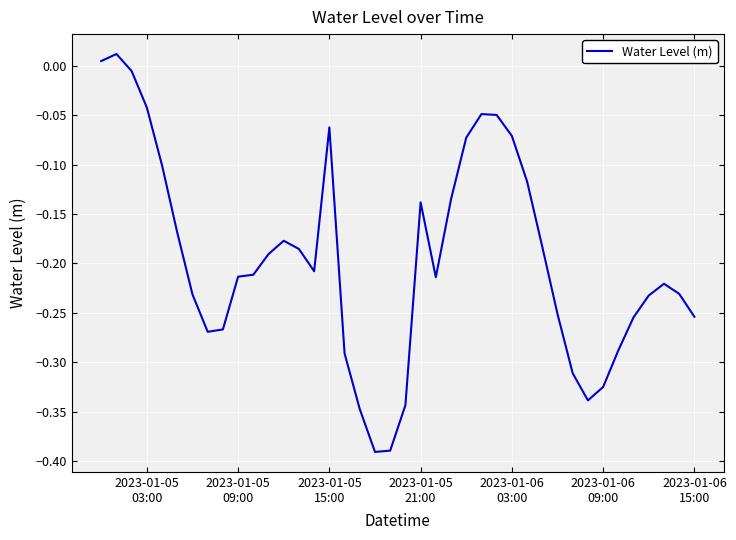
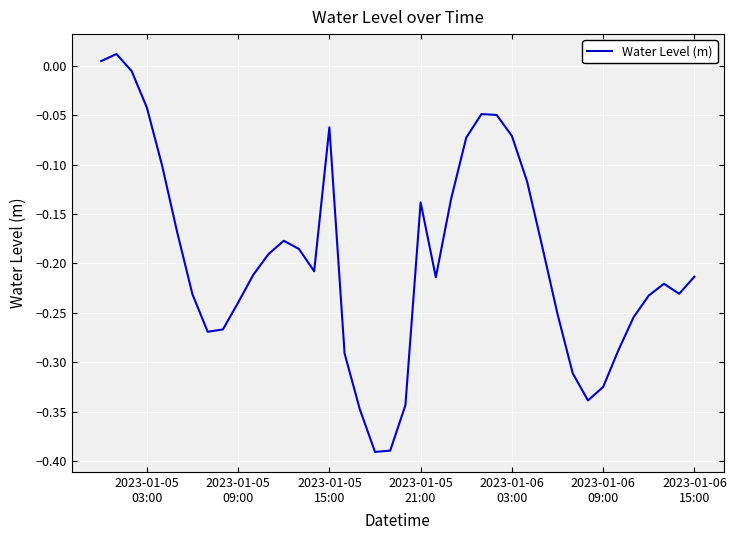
2023-01-05 09:00: -0.21 -> -0.24
2023-01-06 15:00: -0.25 -> -0.21
